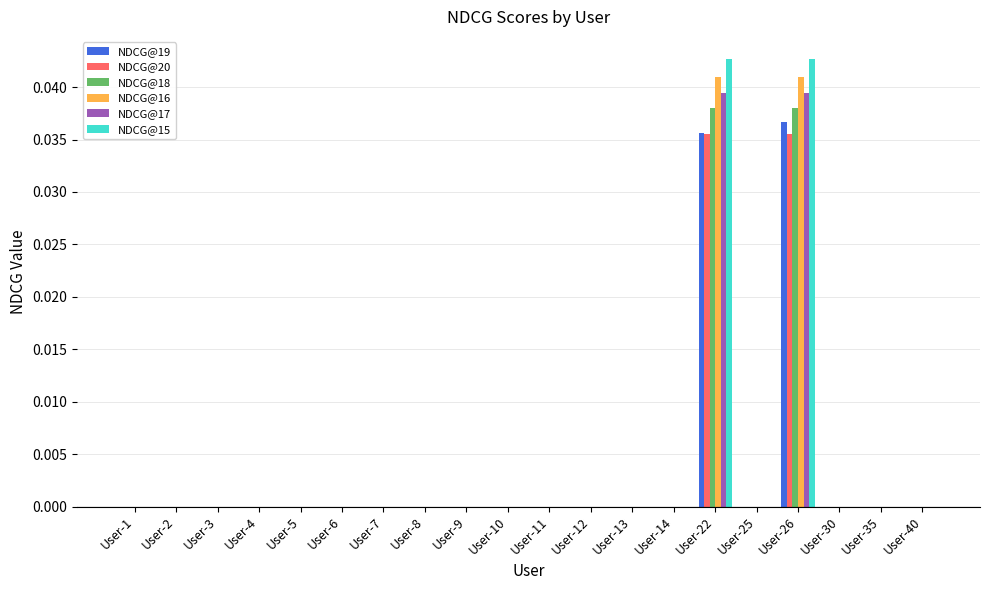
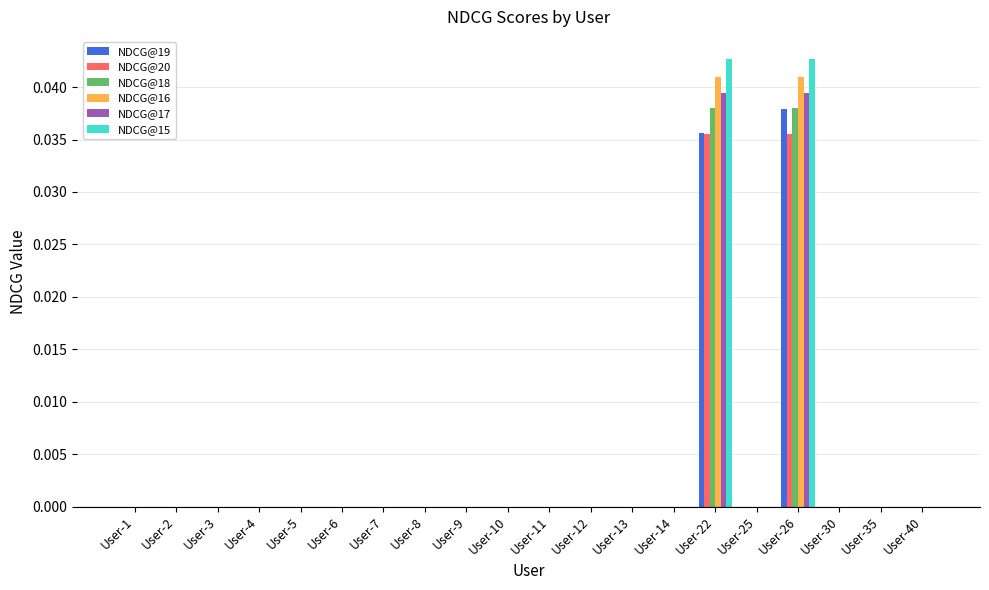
NDCG@19, User-26: 0.0367 -> 0.0379
